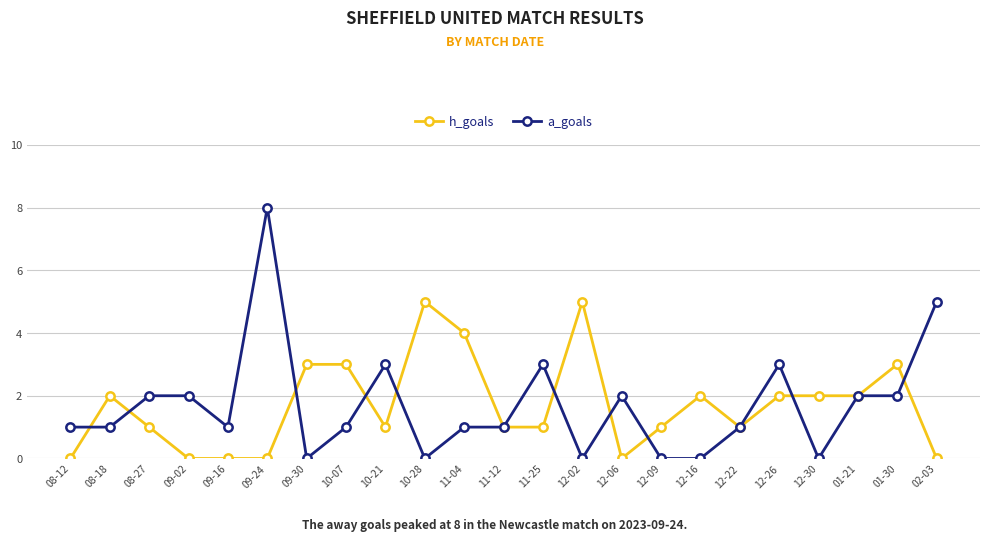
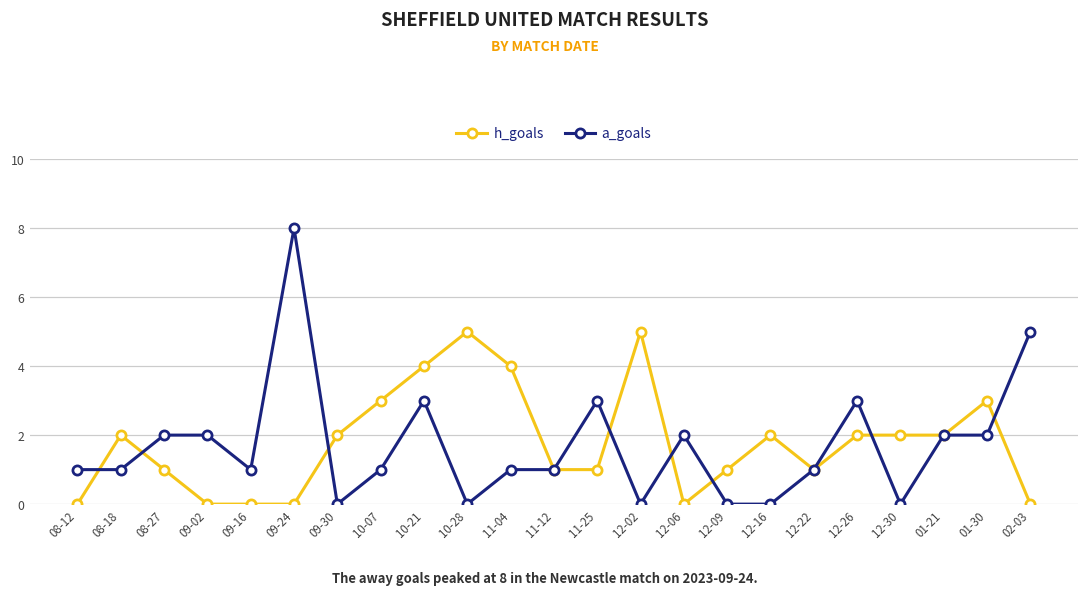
h_goals, 09-30: 3 -> 2
h_goals, 10-21: 1 -> 4
